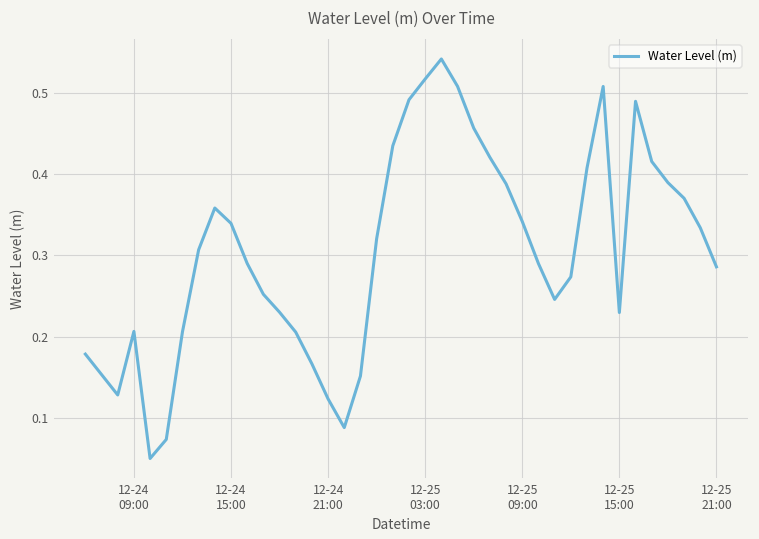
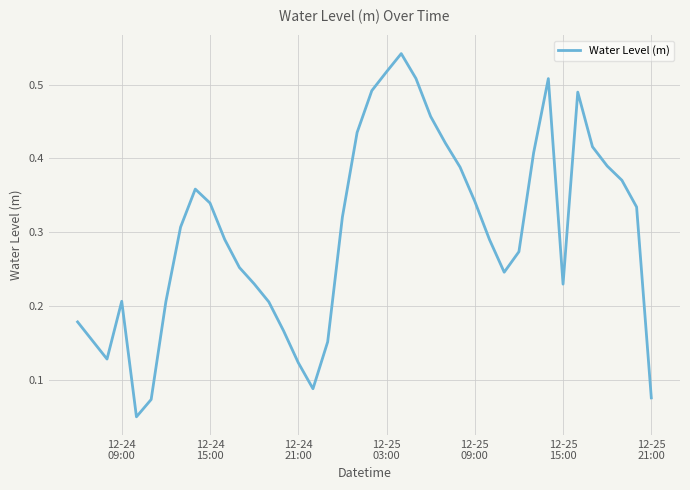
12-25 21:00: 0.29 -> 0.08
